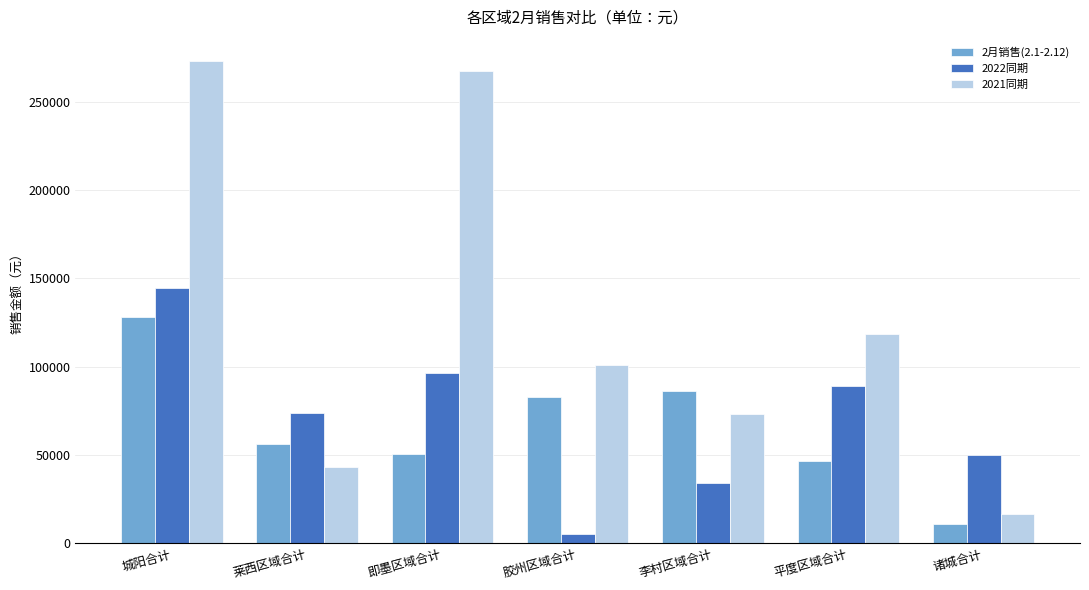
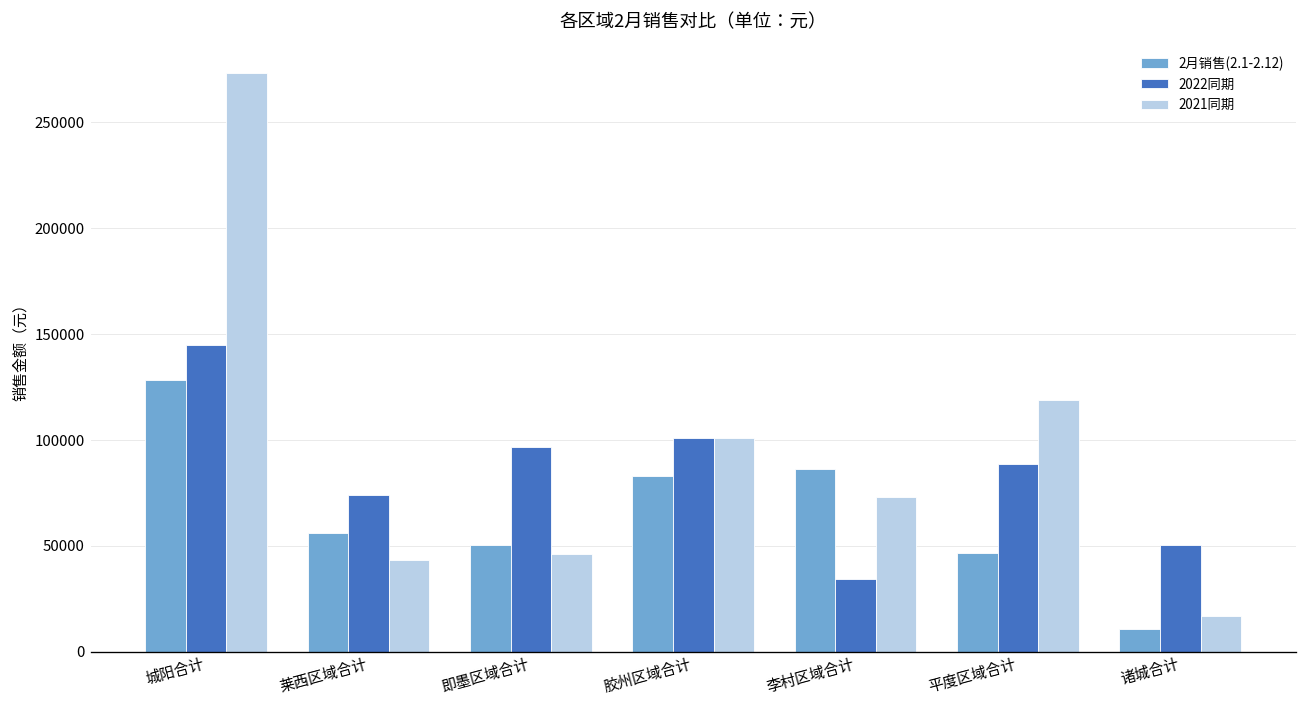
2021同期, 即墨区域合计: 267000 -> 46000
2022同期, 胶州区域合计: 5000 -> 101000
